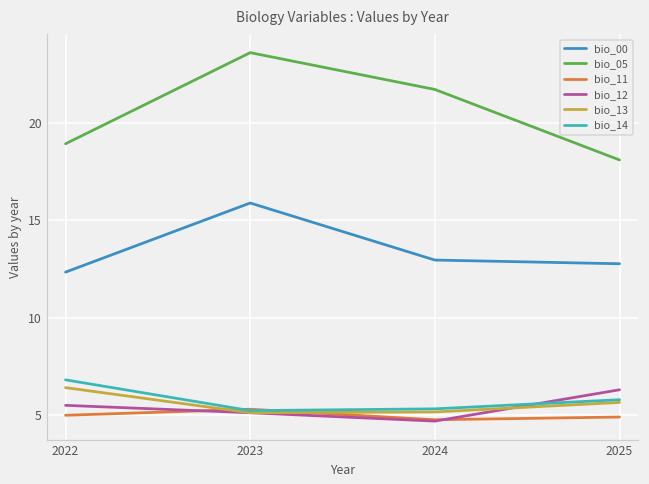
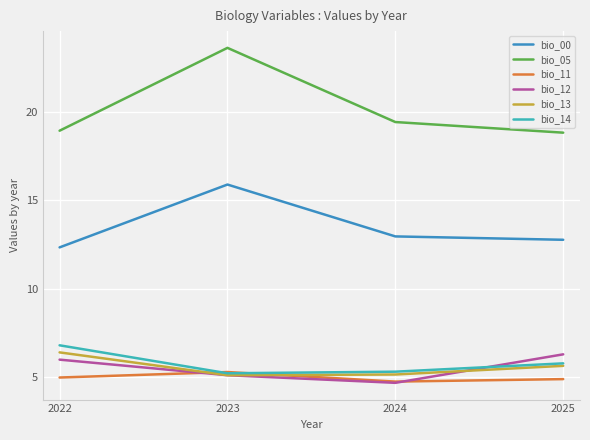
bio_12, 2022: 5.5 -> 6.0
bio_05, 2024: 21.7 -> 19.4
bio_05, 2025: 18.1 -> 18.8
